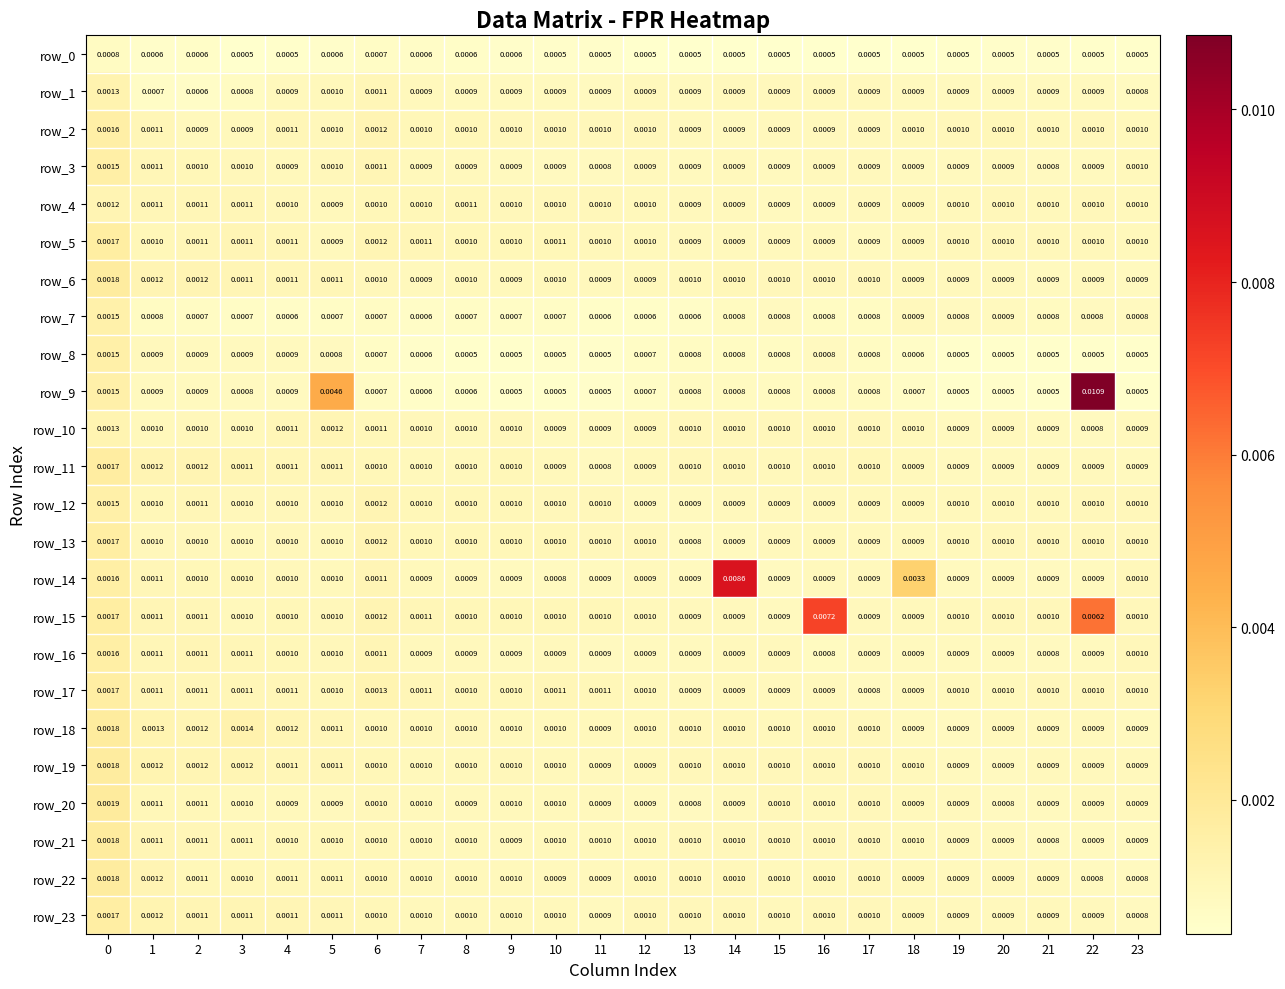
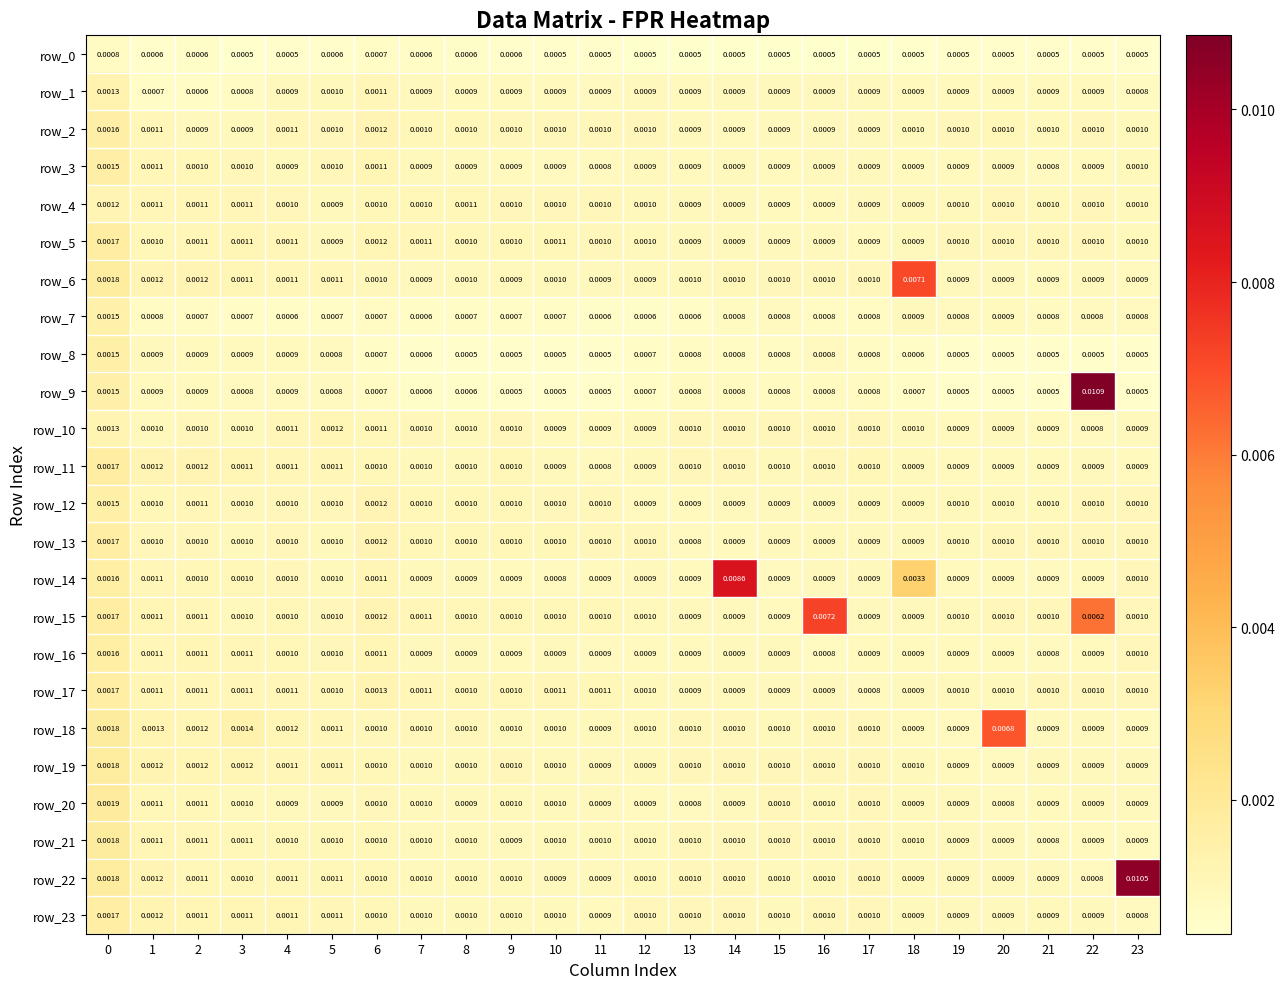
row_6, 18: 0.0009 -> 0.0071
row_9, 5: 0.0046 -> 0.0008
row_18, 20: 0.0009 -> 0.0068
row_22, 23: 0.0008 -> 0.0105
